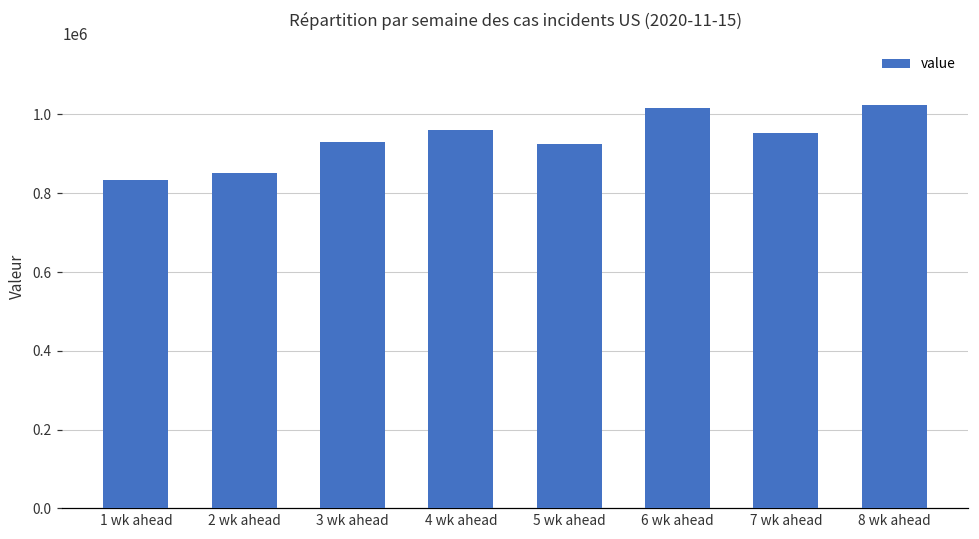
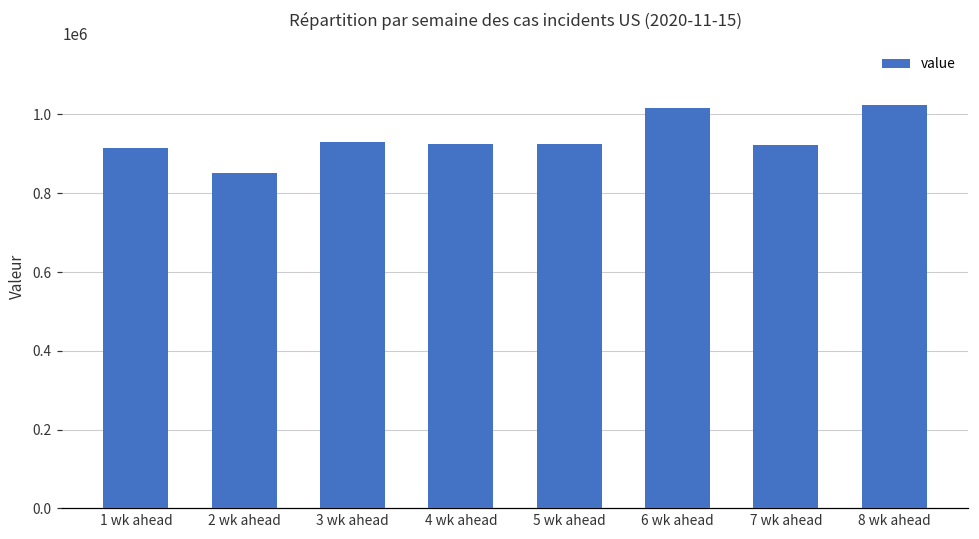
1 wk ahead: 830000 -> 910000
4 wk ahead: 960000 -> 930000
7 wk ahead: 950000 -> 920000
